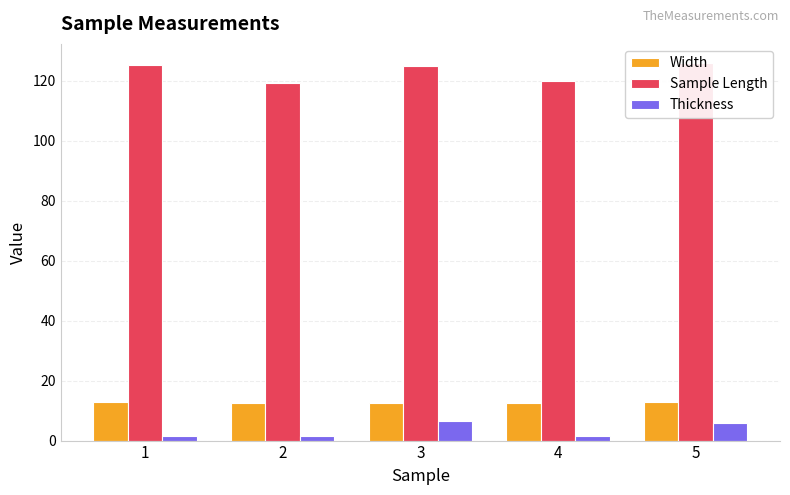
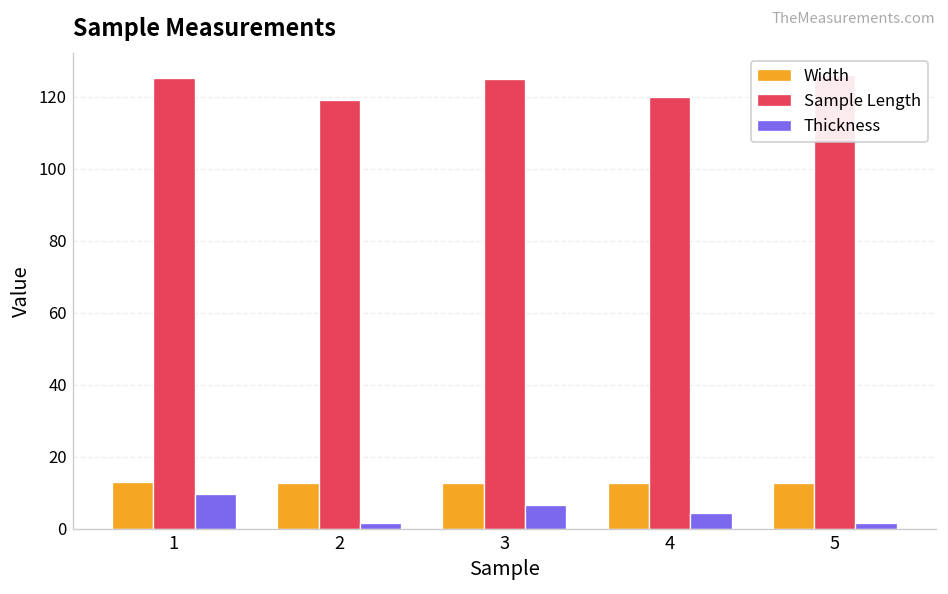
Thickness, 1: 2 -> 10
Thickness, 4: 2 -> 5
Thickness, 5: 6 -> 2
